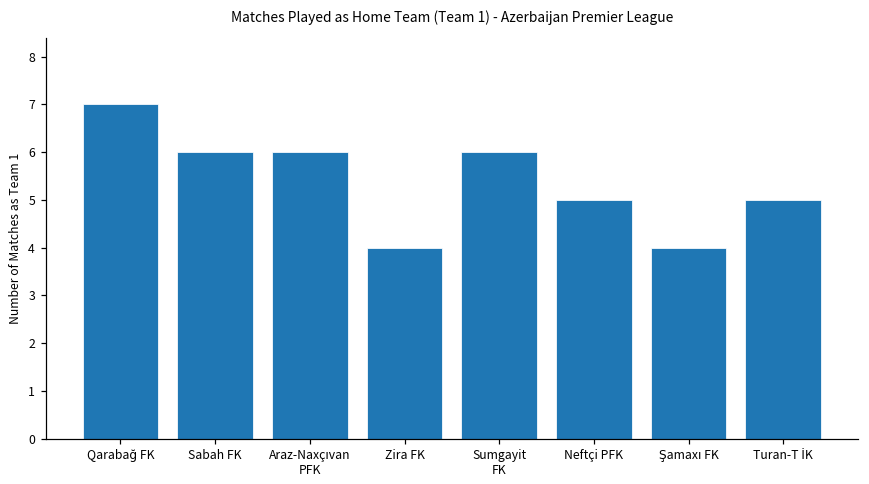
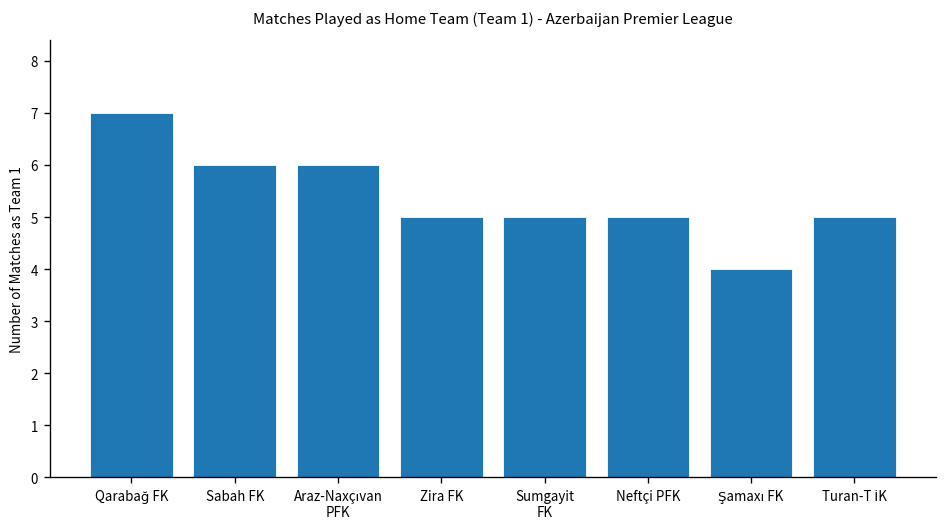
Zira FK: 4 -> 5
Sumgayit FK: 6 -> 5
